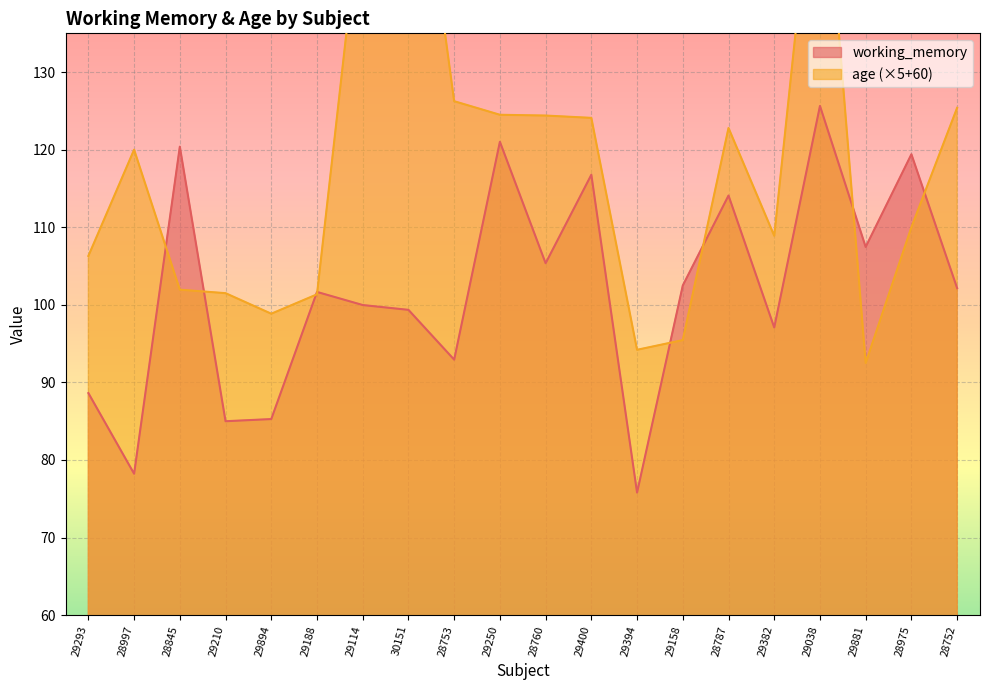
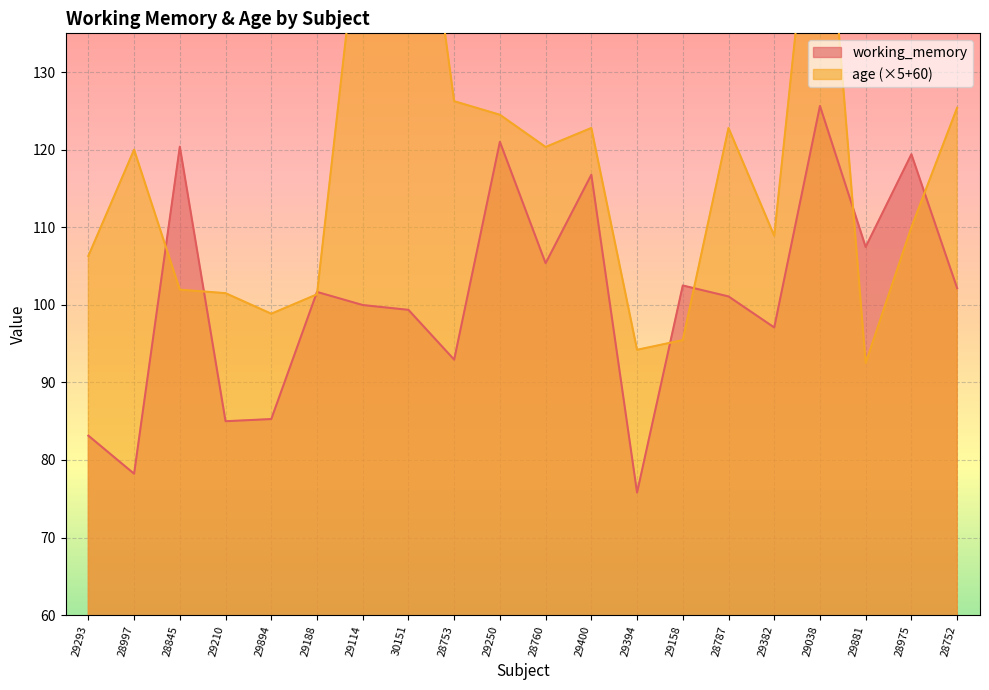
working_memory, 29293: 89 -> 83
age (×5+60), 28760: 124 -> 120
age (×5+60), 29400: 124 -> 123
working_memory, 28787: 114 -> 101
